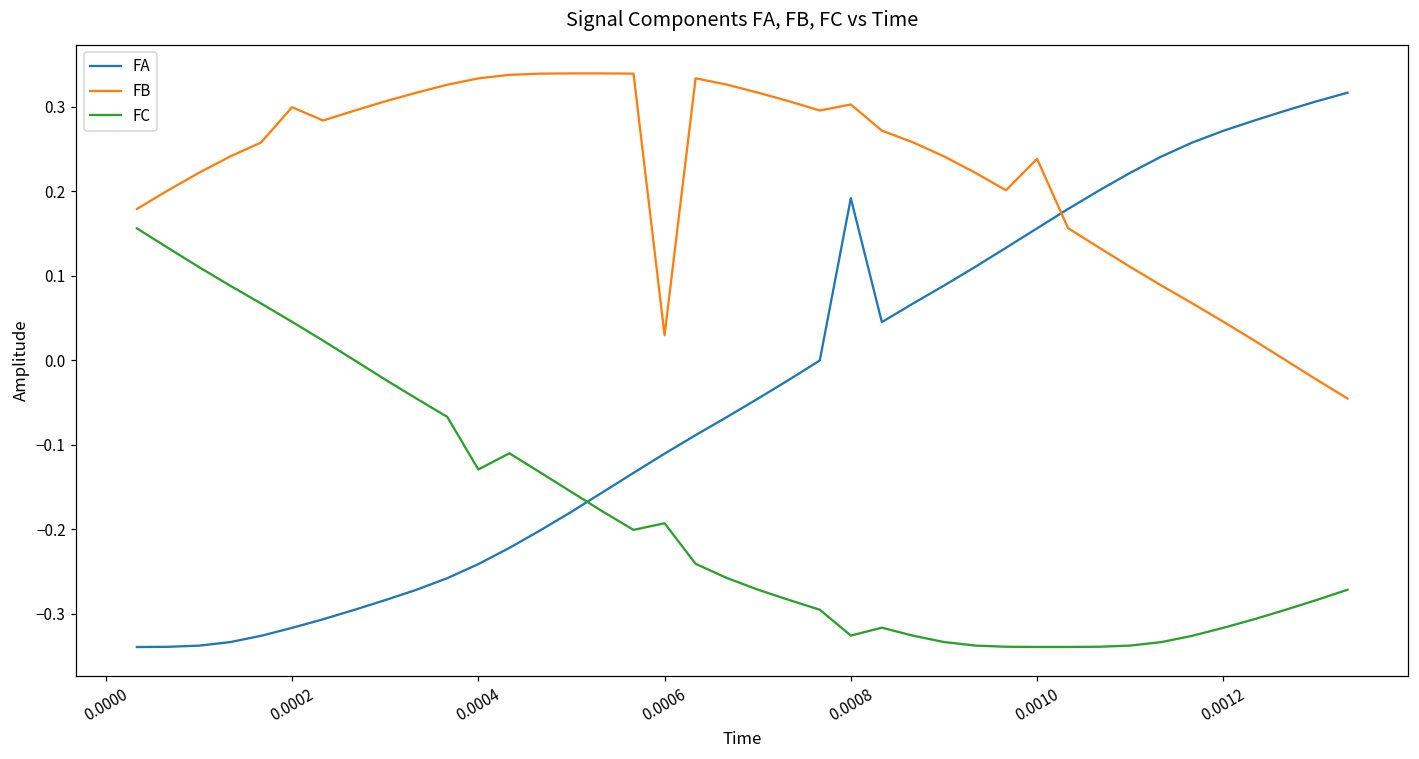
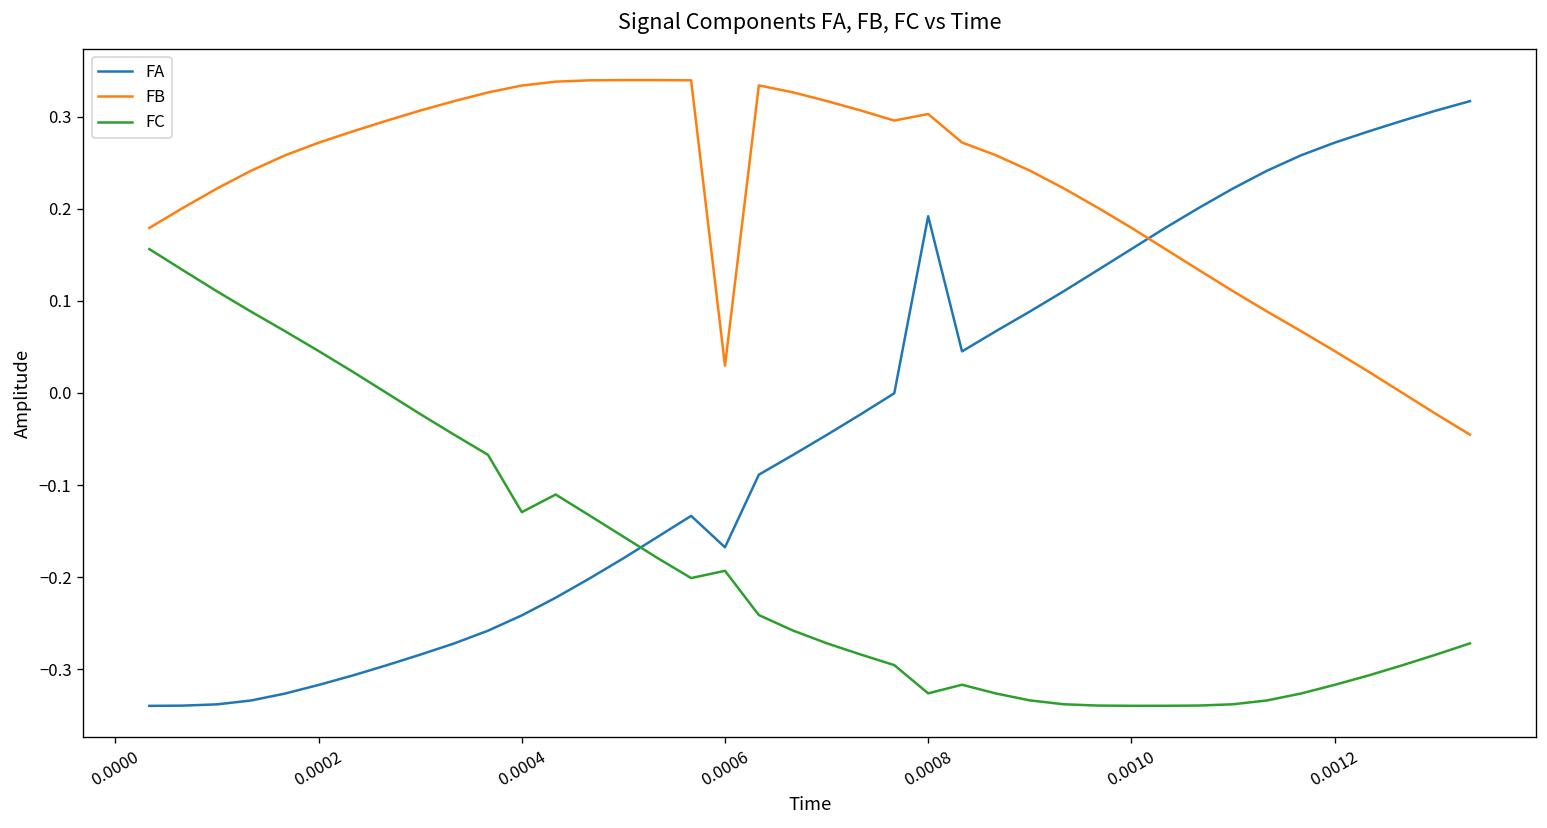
FB, 0.0002: 0.30 -> 0.27
FA, 0.0006: -0.11 -> -0.17
FB, 0.0010: 0.24 -> 0.18
